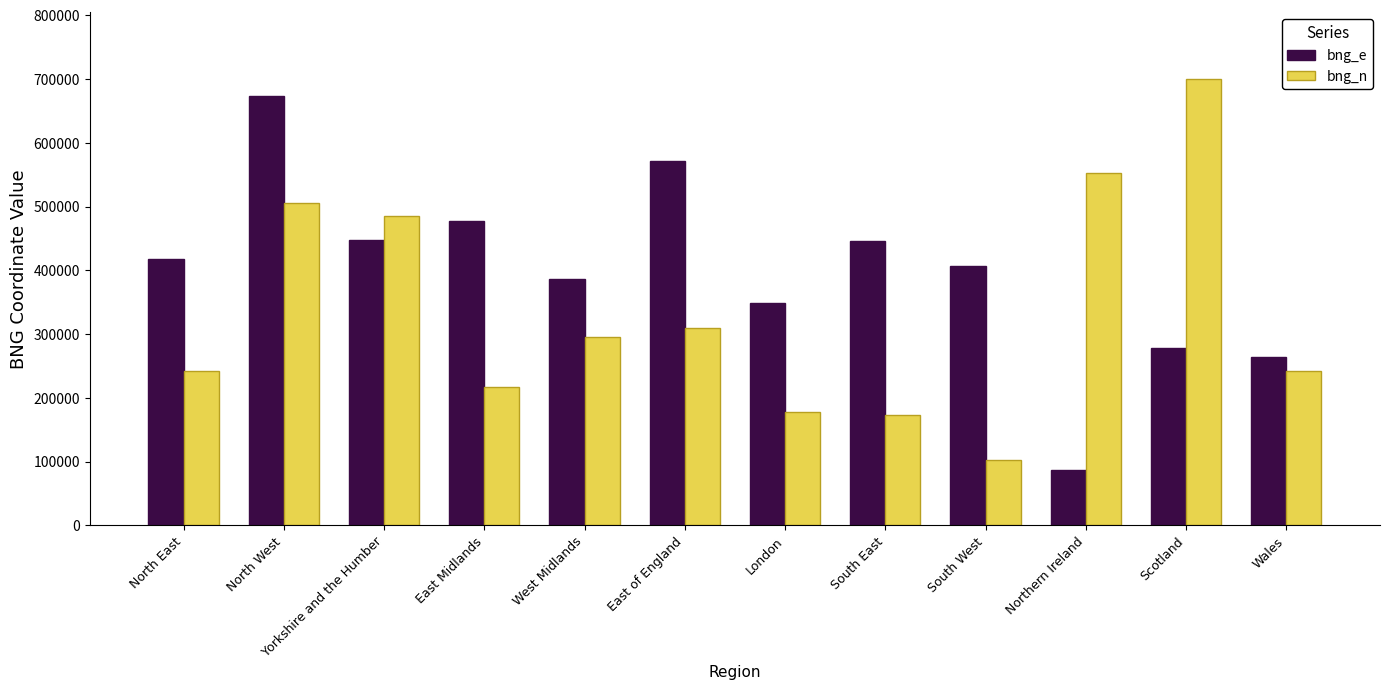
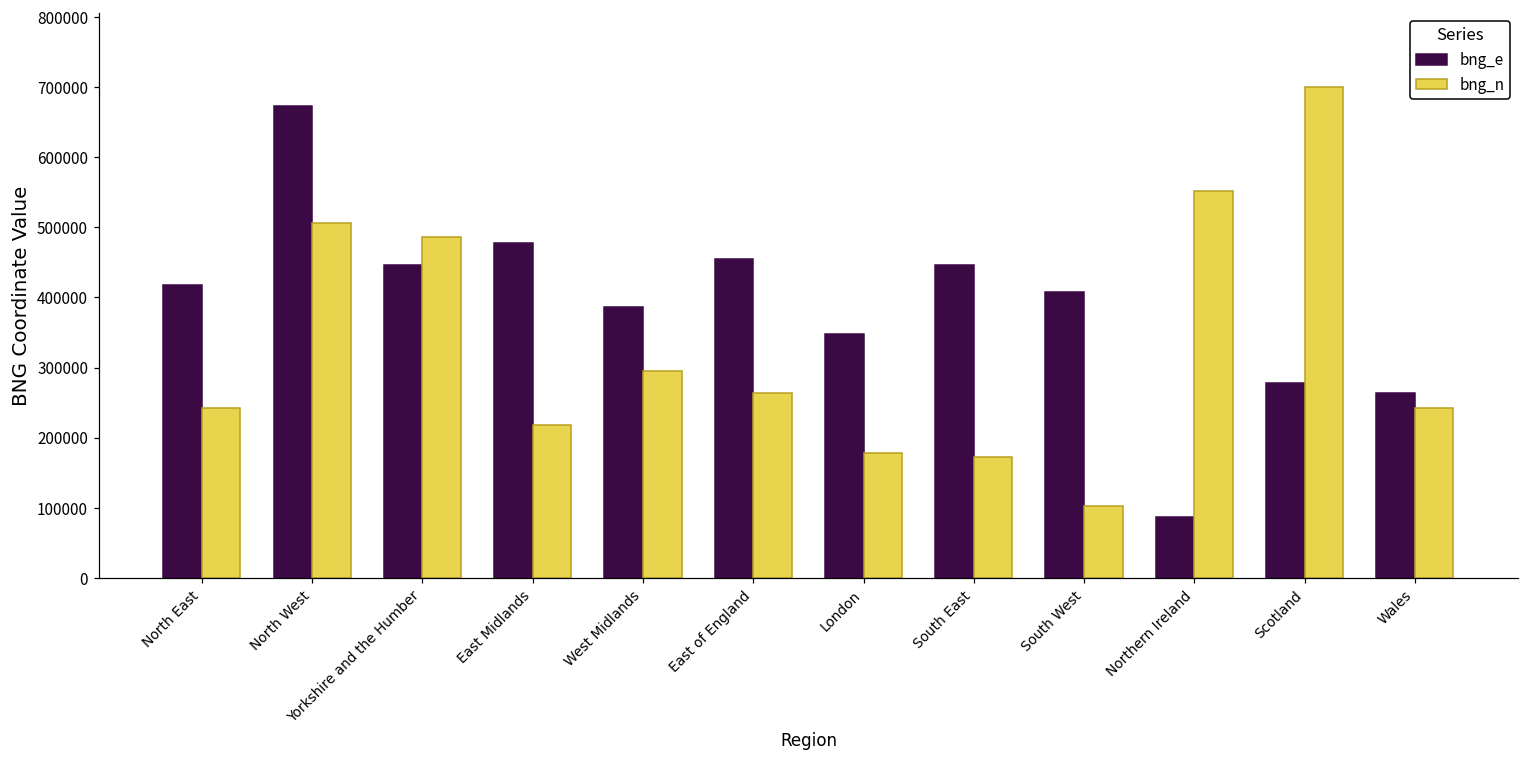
bng_e, East of England: 570000 -> 460000
bng_n, East of England: 310000 -> 260000
